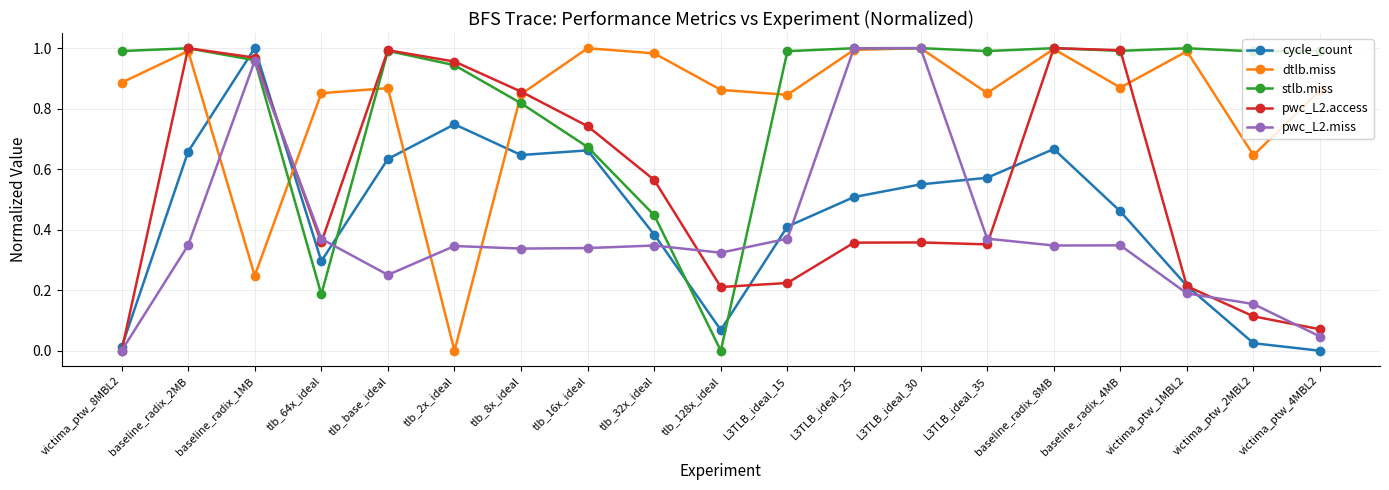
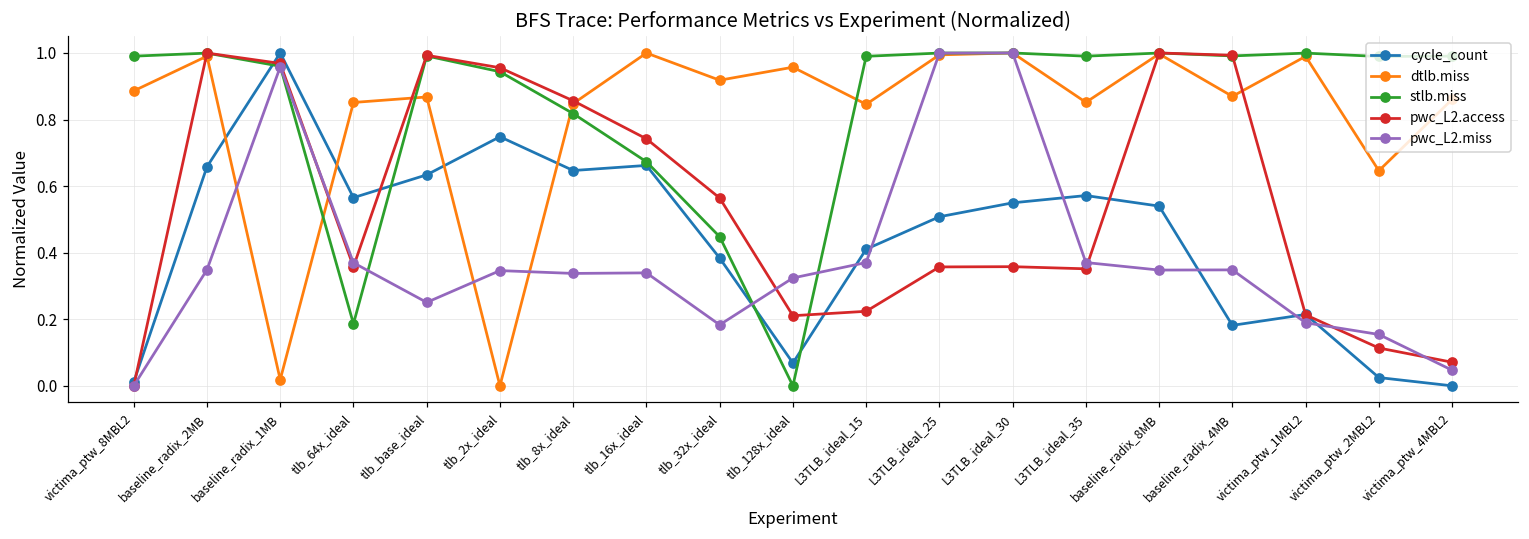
dtlb.miss, baseline_radix_1MB: 0.25 -> 0.02
cycle_count, tlb_64x_ideal: 0.30 -> 0.57
dtlb.miss, tlb_32x_ideal: 0.98 -> 0.92
pwc_L2.miss, tlb_32x_ideal: 0.35 -> 0.18
dtlb.miss, tlb_128x_ideal: 0.86 -> 0.96
cycle_count, baseline_radix_8MB: 0.67 -> 0.54
cycle_count, baseline_radix_4MB: 0.46 -> 0.18
